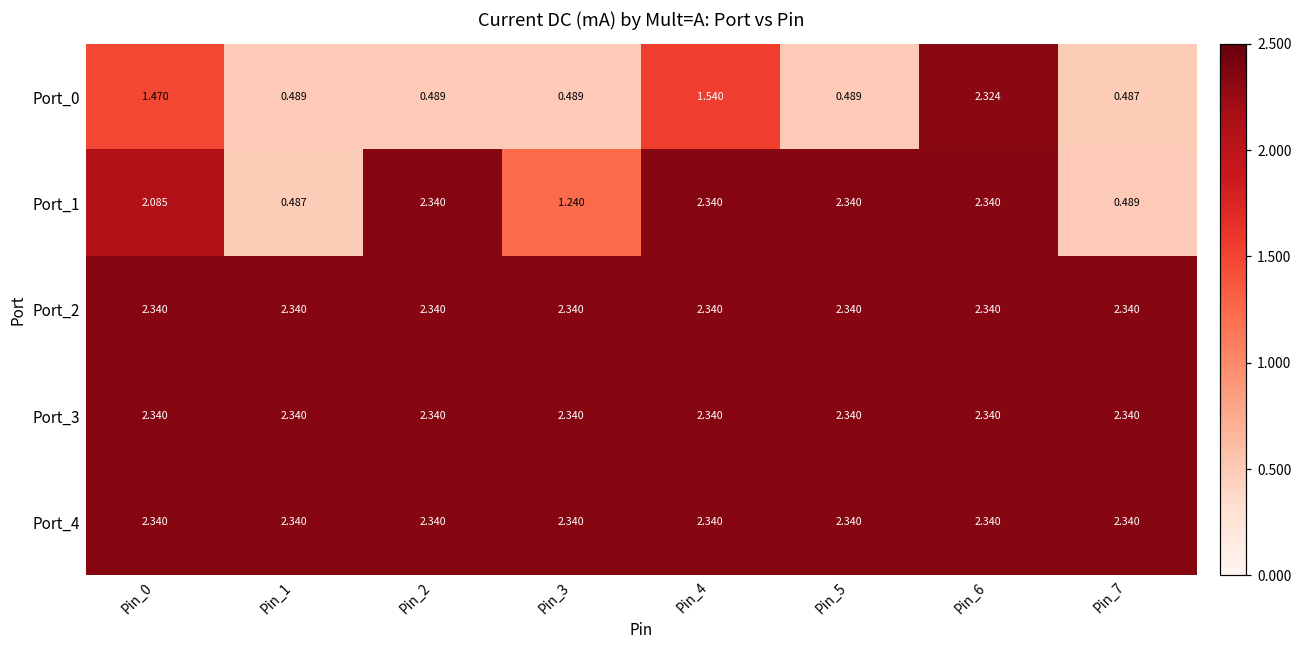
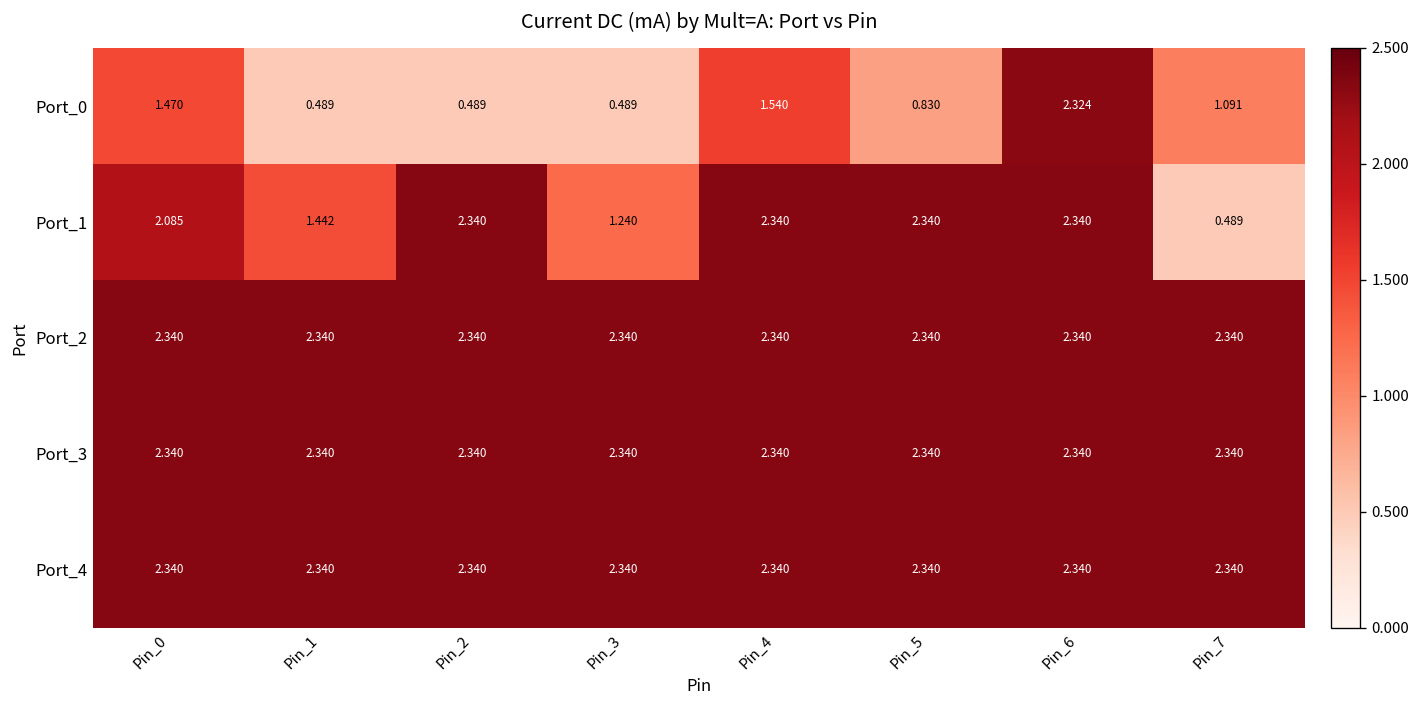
Port_0, Pin_5: 0.489 -> 0.830
Port_0, Pin_7: 0.487 -> 1.091
Port_1, Pin_1: 0.487 -> 1.442
